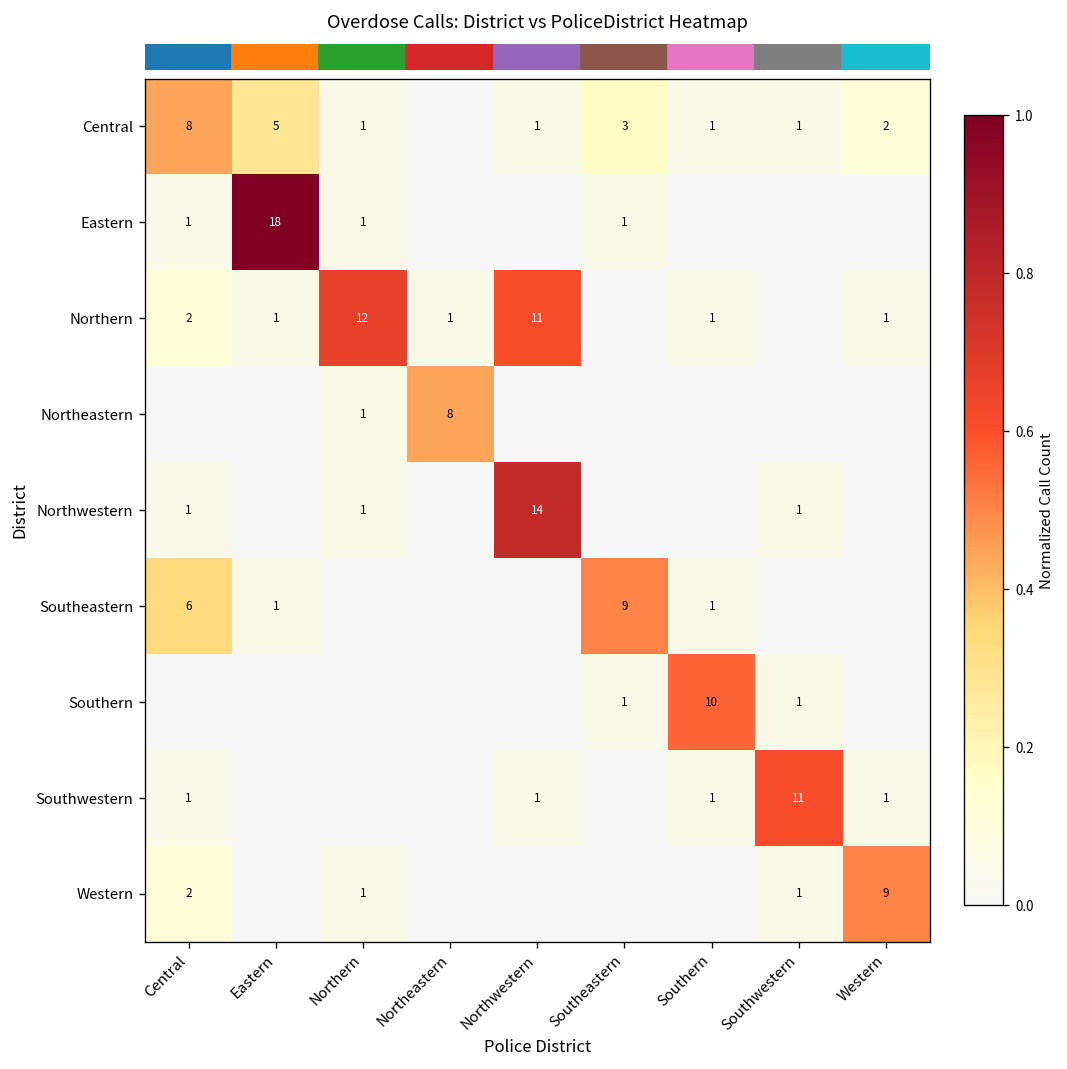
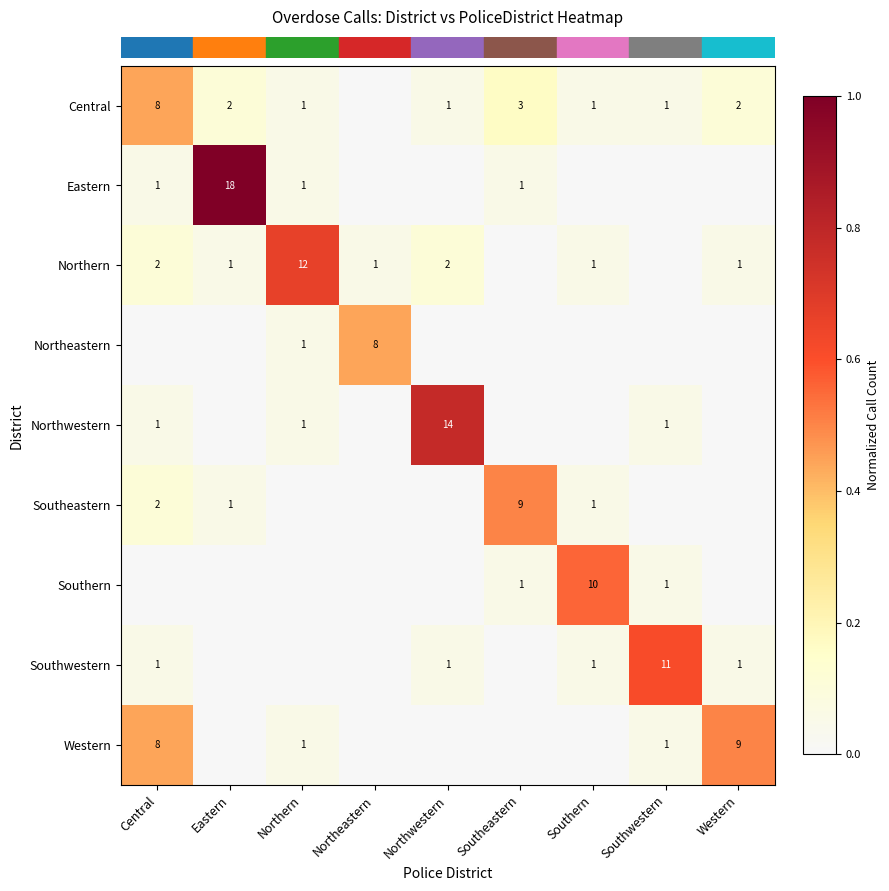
Central, Eastern: 5 -> 2
Northern, Northwestern: 11 -> 2
Southeastern, Central: 6 -> 2
Western, Central: 2 -> 8
